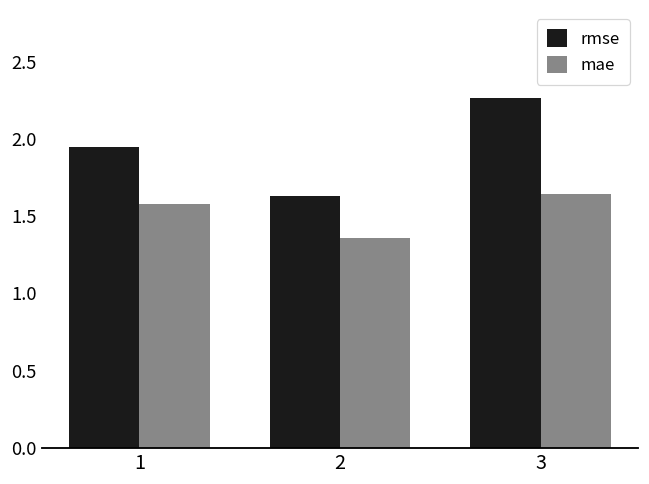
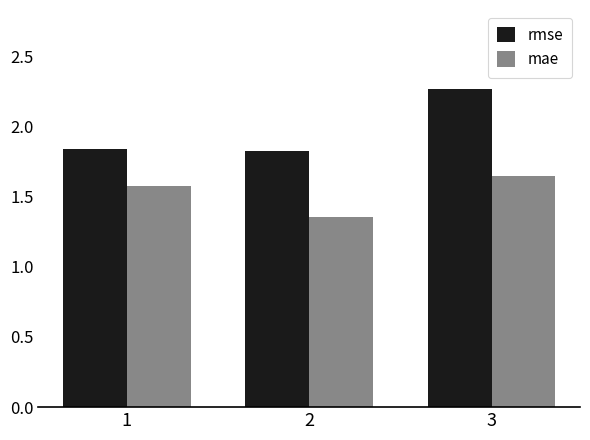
rmse, 1: 1.95 -> 1.84
rmse, 2: 1.63 -> 1.83
